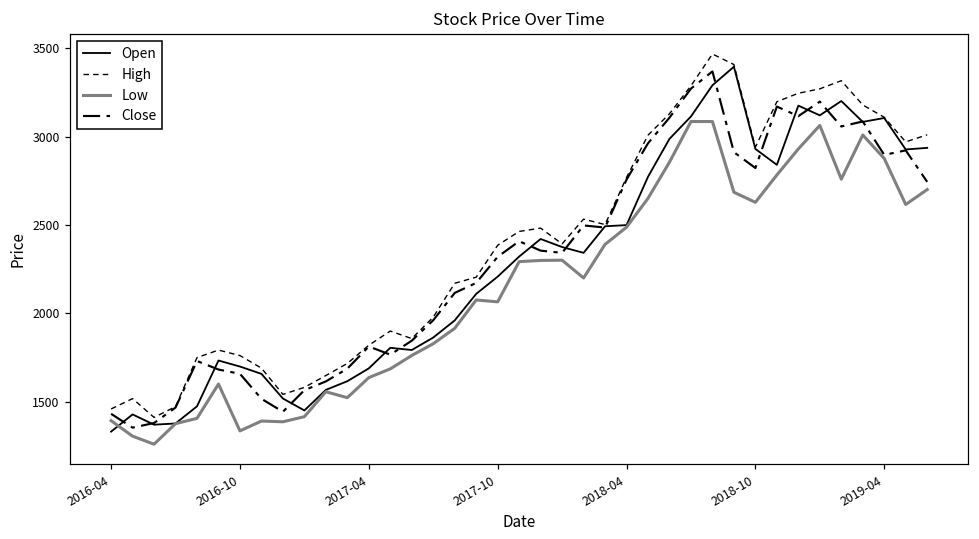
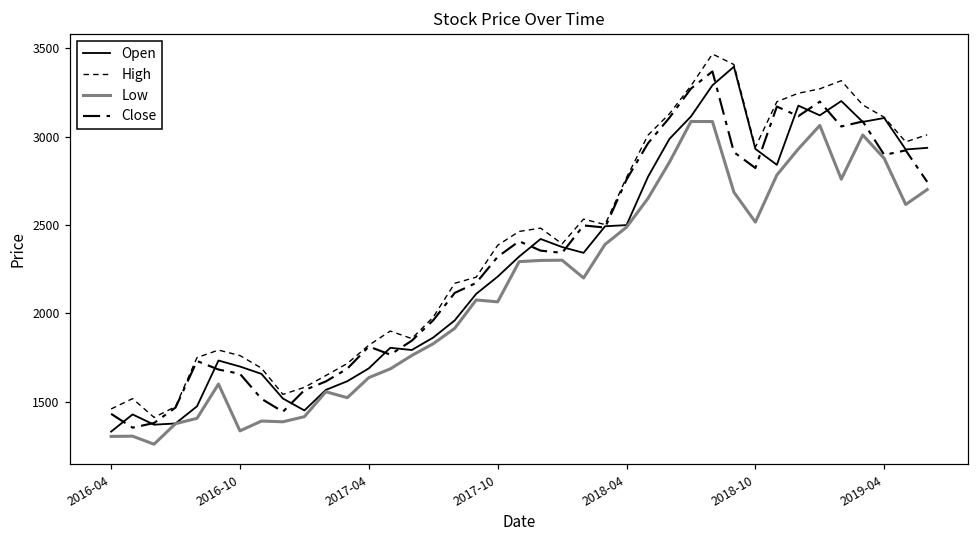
Low, 2016-04: 1390 -> 1300
Low, 2018-10: 2630 -> 2520
